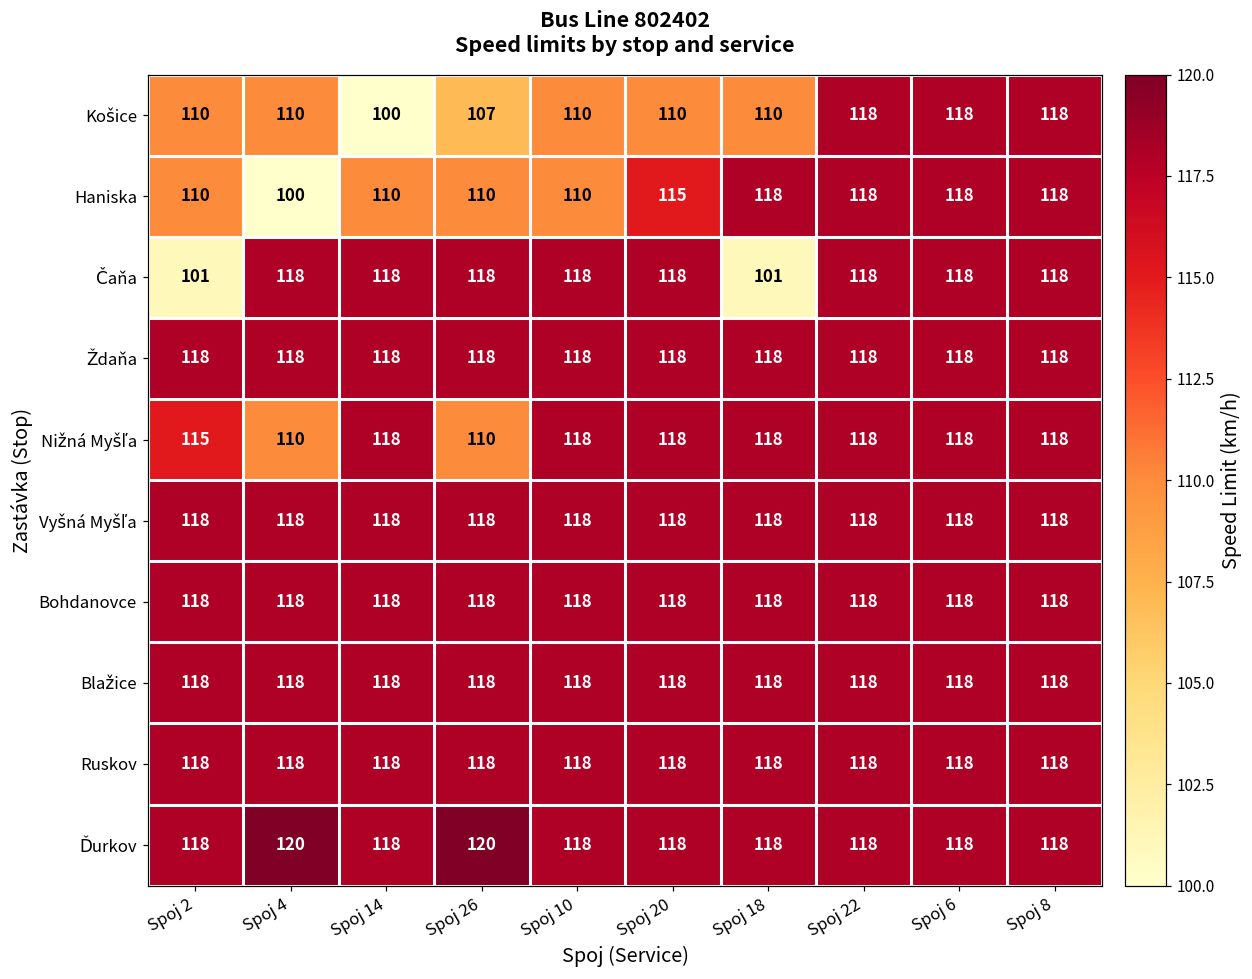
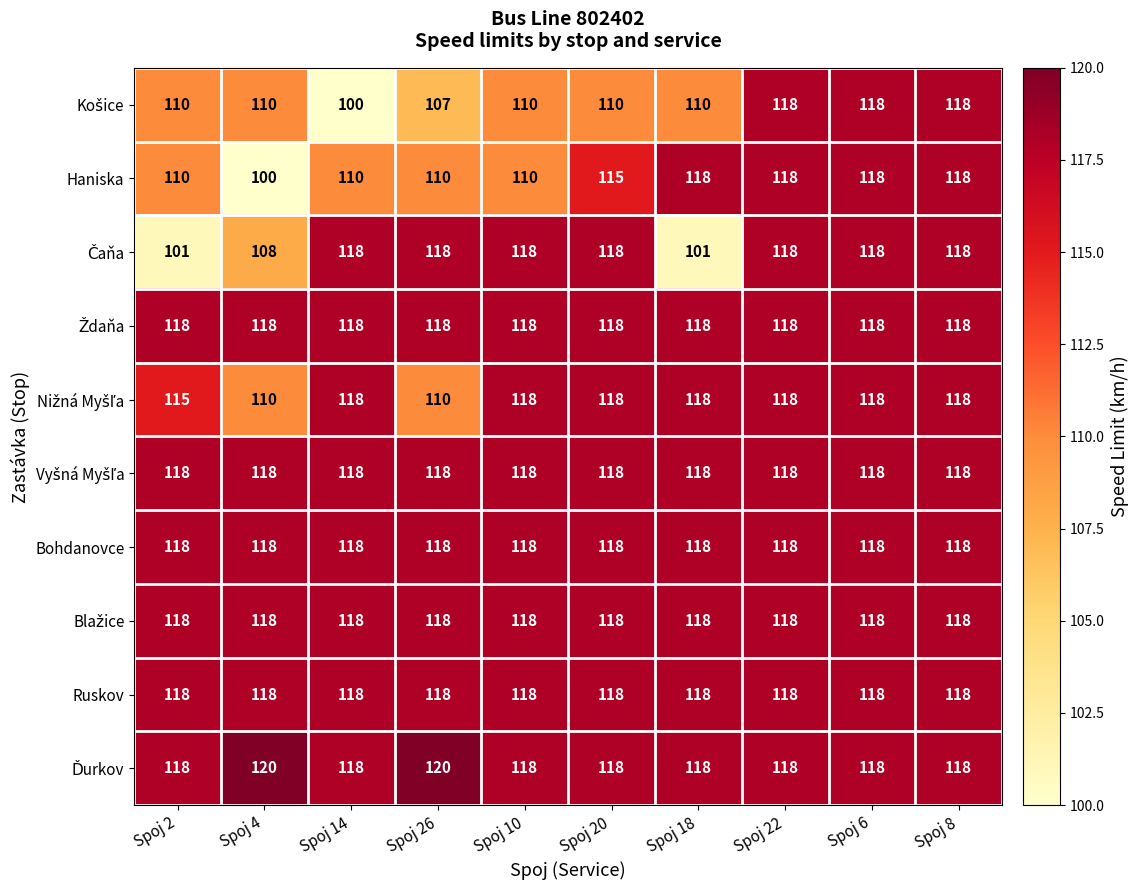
Čaňa, Spoj 4: 118 -> 108
